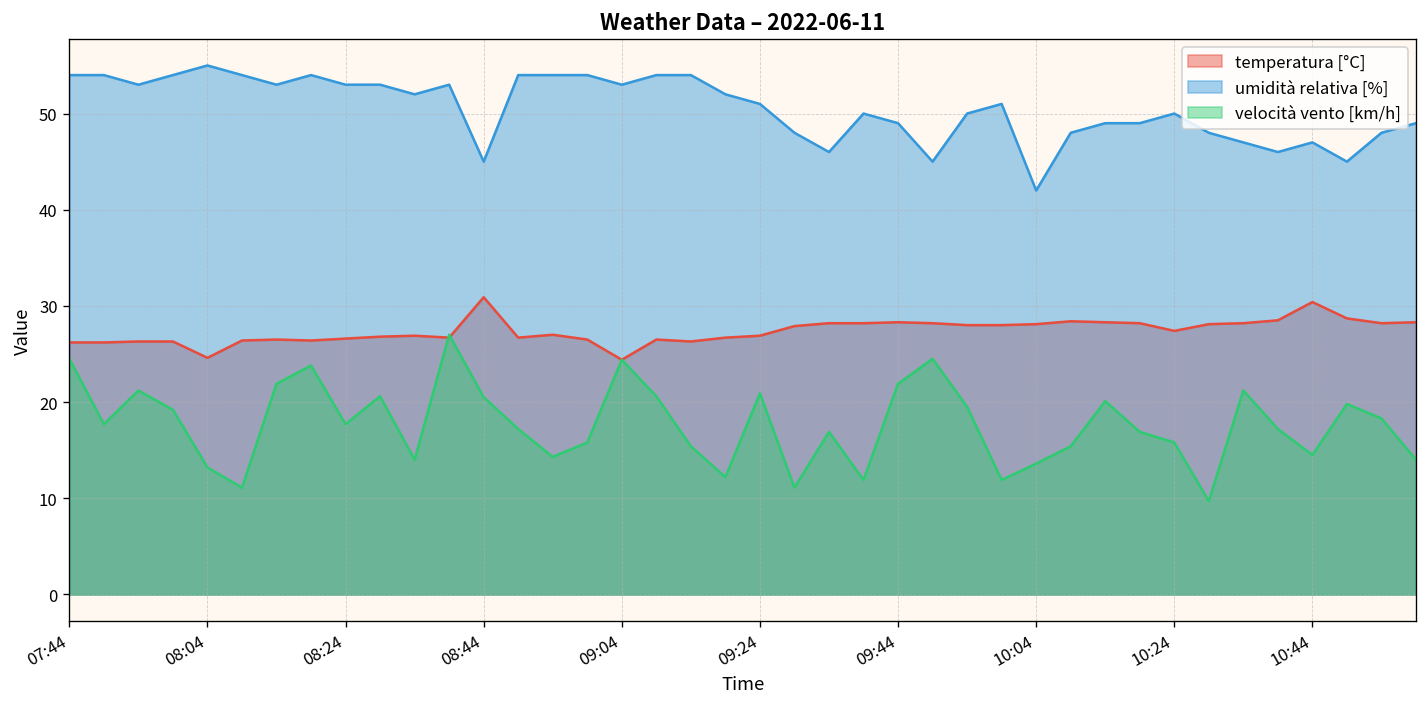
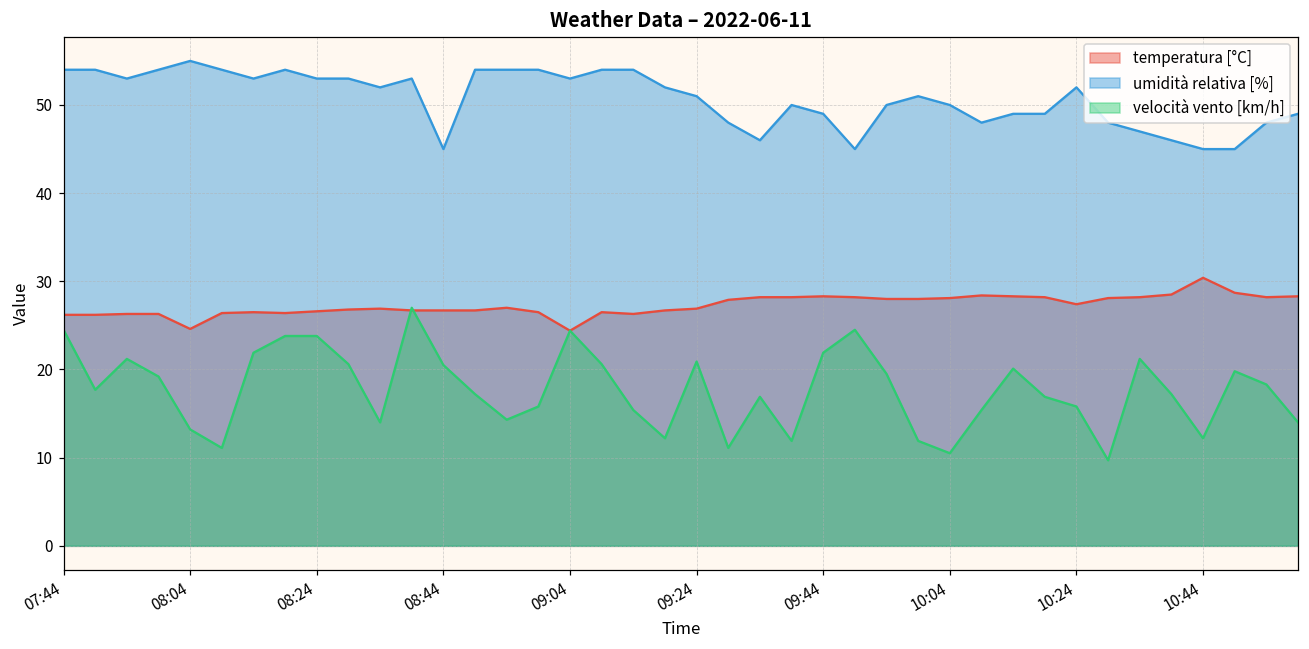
velocità vento [km/h], 08:24: 18 -> 24
temperatura [°C], 08:44: 31 -> 27
umidità relativa [%], 10:04: 42 -> 50
velocità vento [km/h], 10:04: 14 -> 11
umidità relativa [%], 10:24: 50 -> 52
umidità relativa [%], 10:44: 47 -> 45
velocità vento [km/h], 10:44: 15 -> 12
